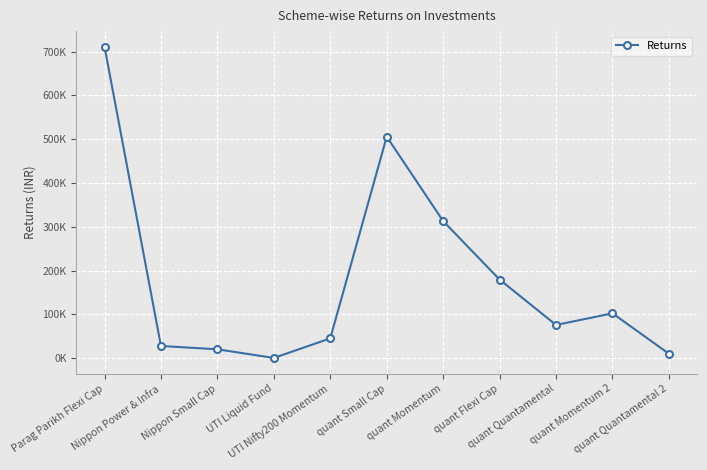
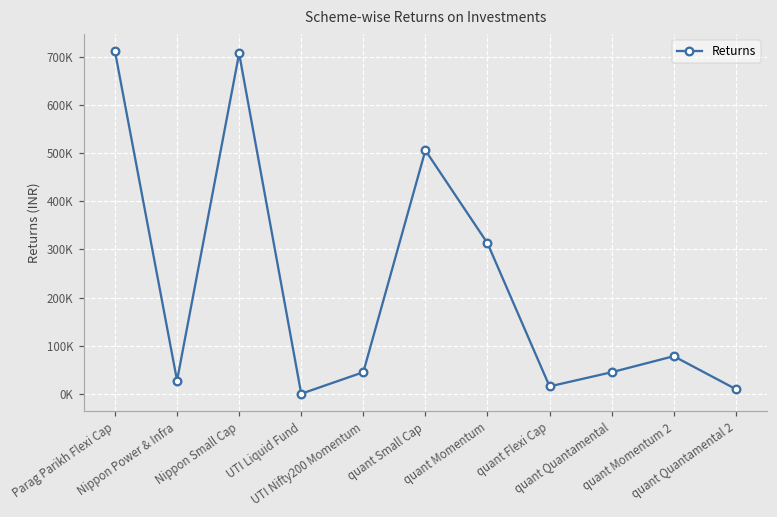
Nippon Small Cap: 20000 -> 710000
quant Flexi Cap: 180000 -> 20000
quant Quantamental: 80000 -> 50000
quant Momentum 2: 100000 -> 80000
